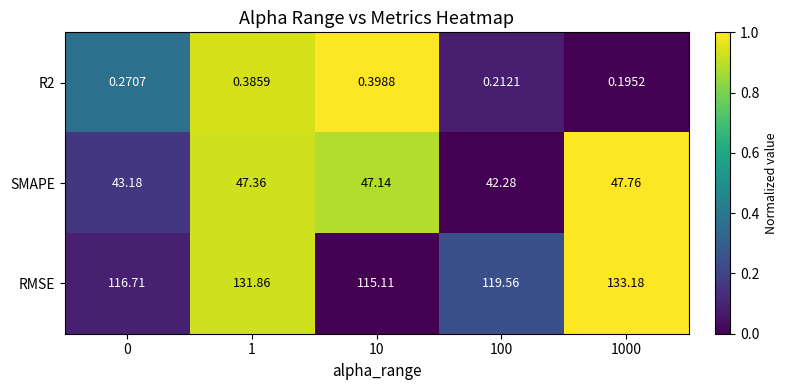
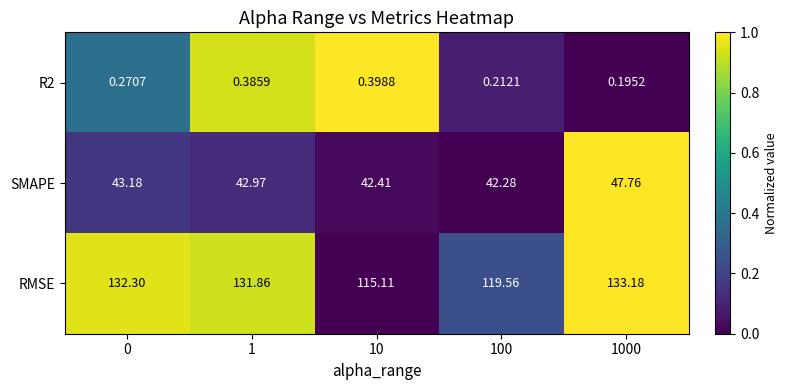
SMAPE, 1: 47.36 -> 42.97
SMAPE, 10: 47.14 -> 42.41
RMSE, 0: 116.71 -> 132.30
